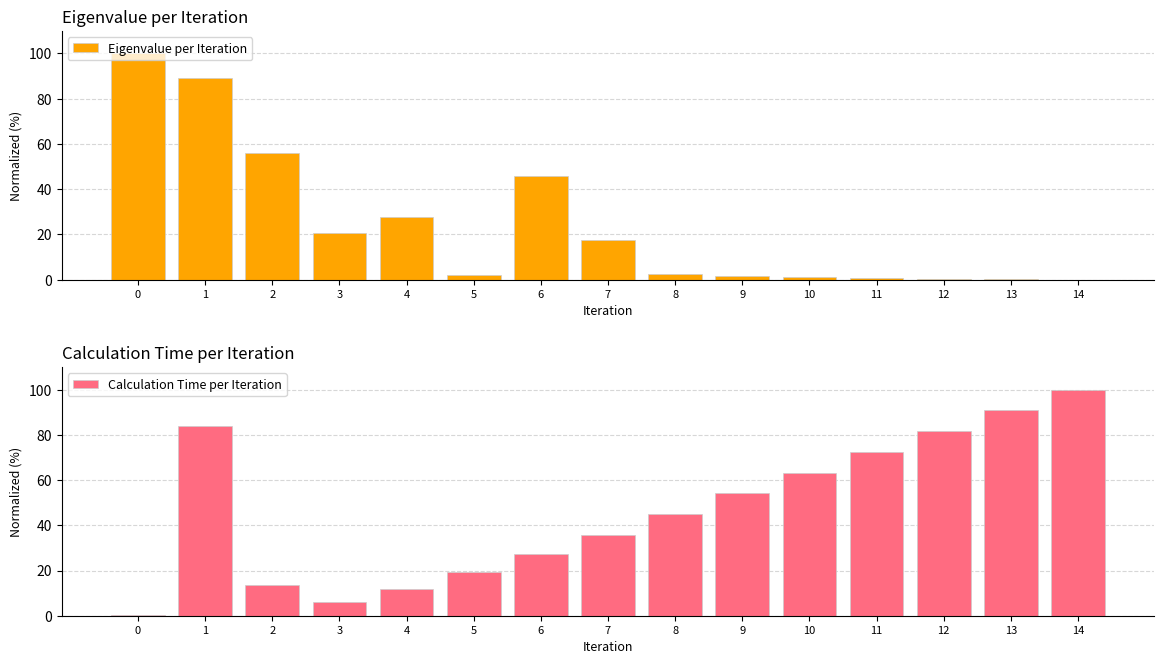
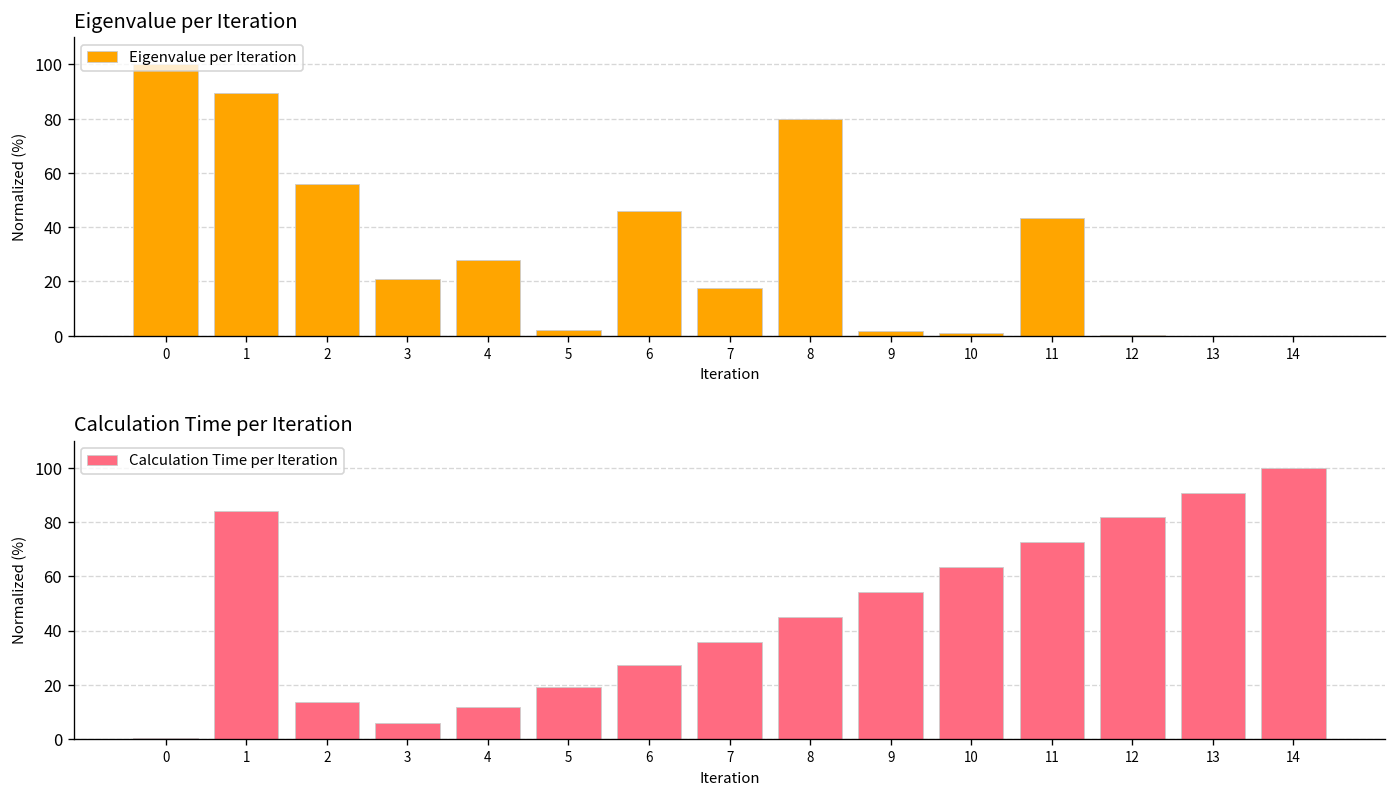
Eigenvalue per Iteration, 8: 2 -> 80
Eigenvalue per Iteration, 11: 1 -> 44
